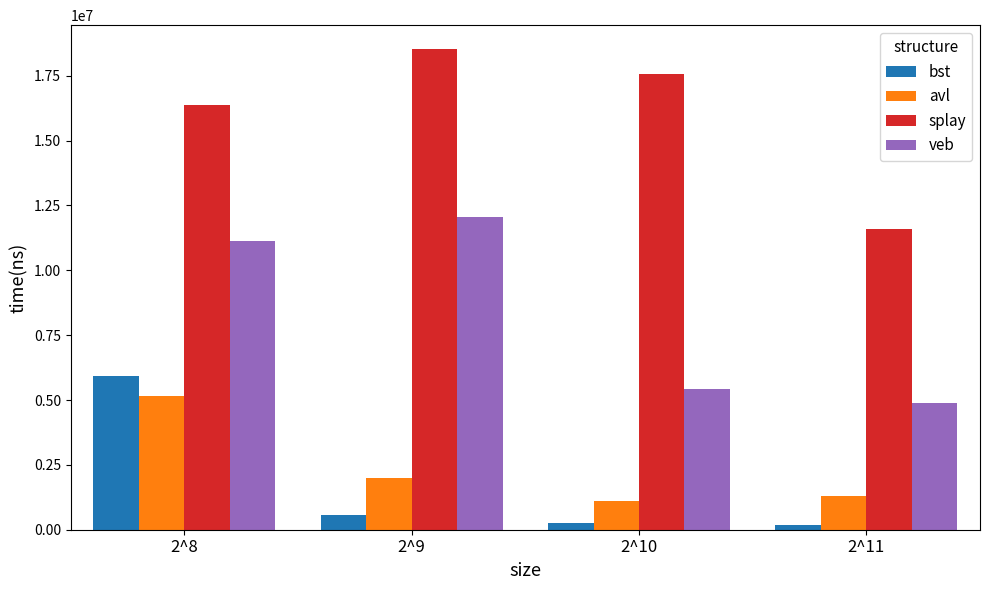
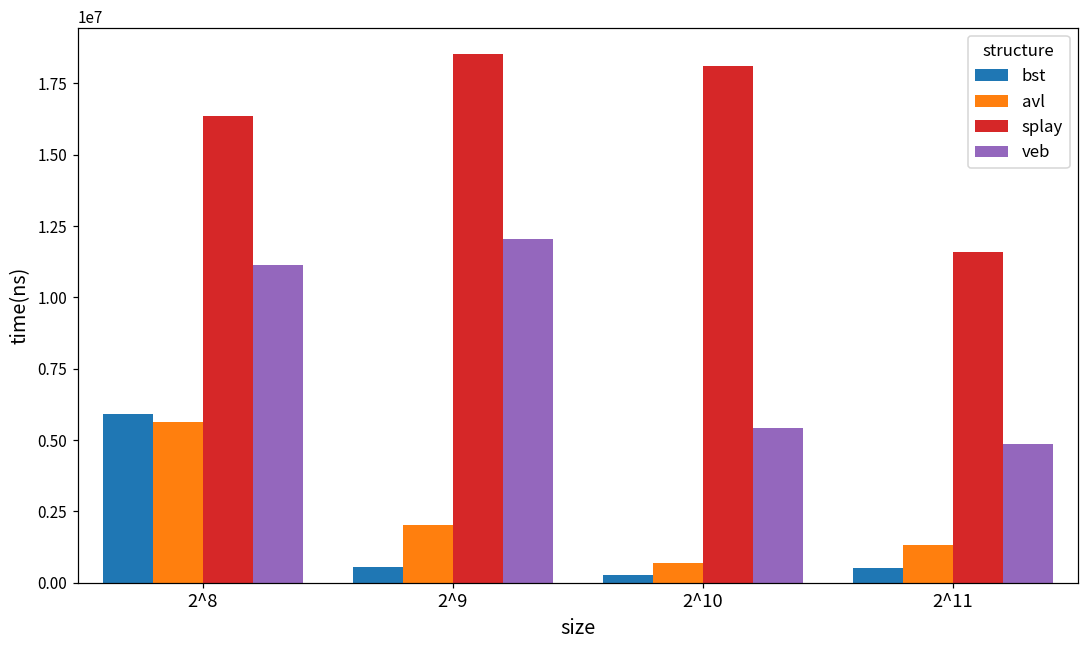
avl, 2^8: 5200000 -> 5600000
avl, 2^10: 1100000 -> 700000
splay, 2^10: 17500000 -> 18100000
bst, 2^11: 200000 -> 500000
